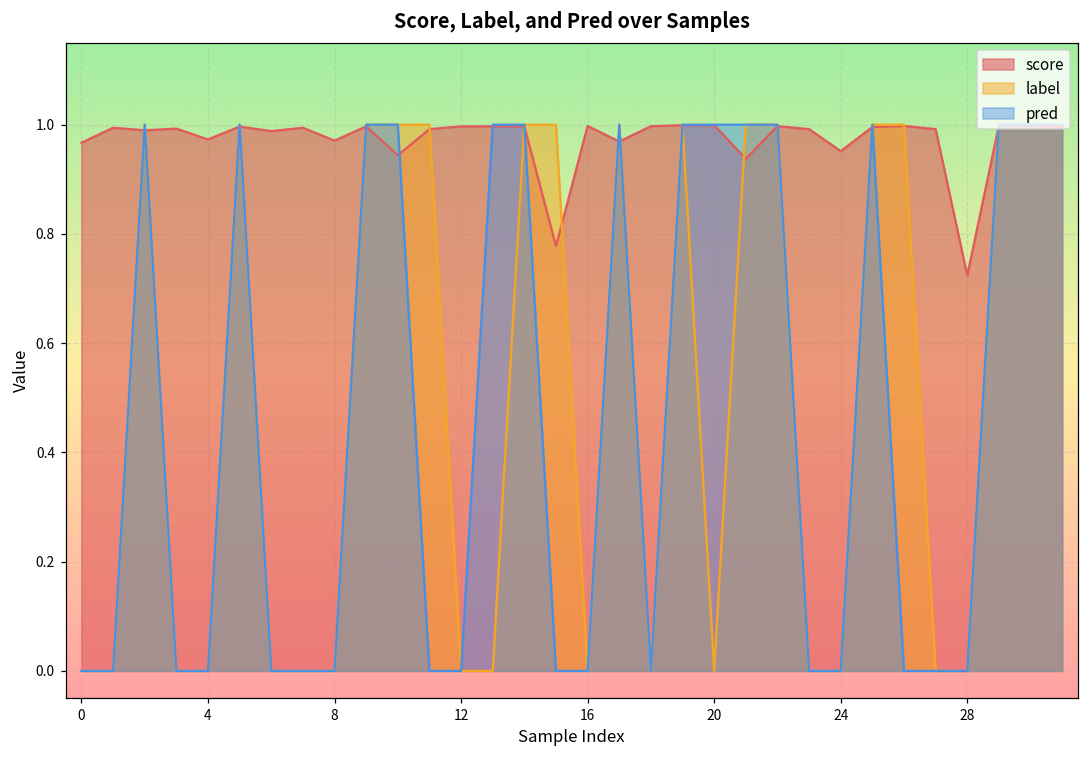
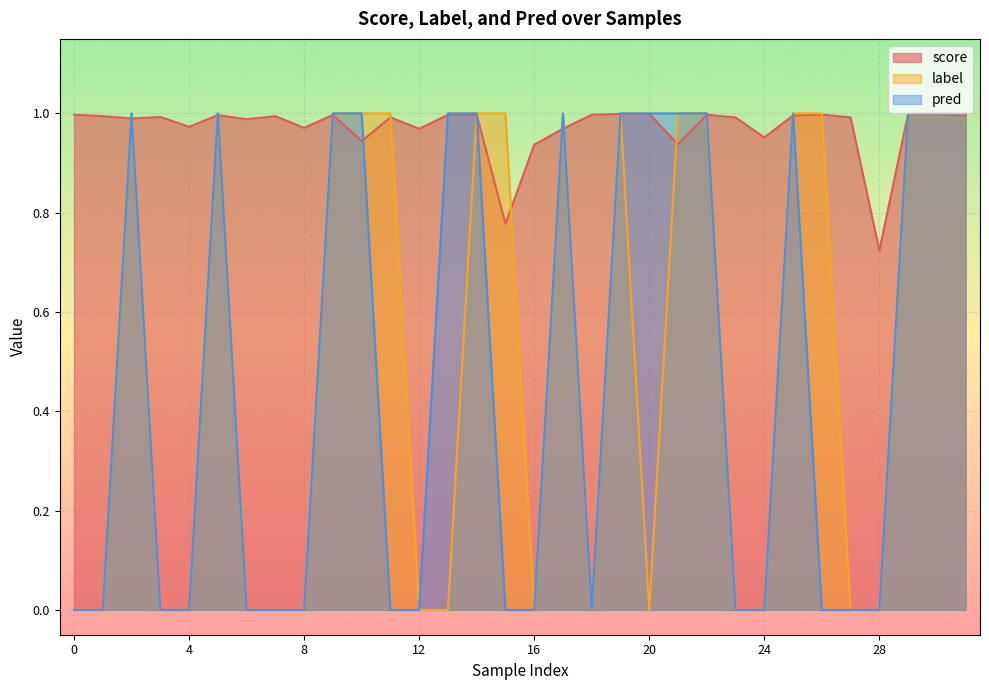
score, 0: 0.97 -> 1.00
score, 12: 1.00 -> 0.97
score, 16: 1.00 -> 0.94
